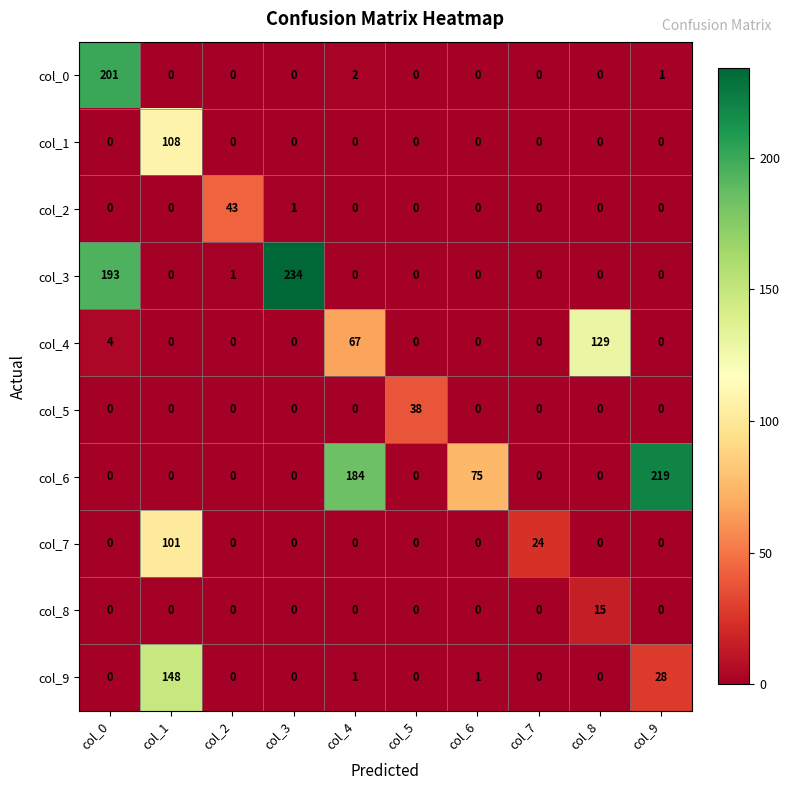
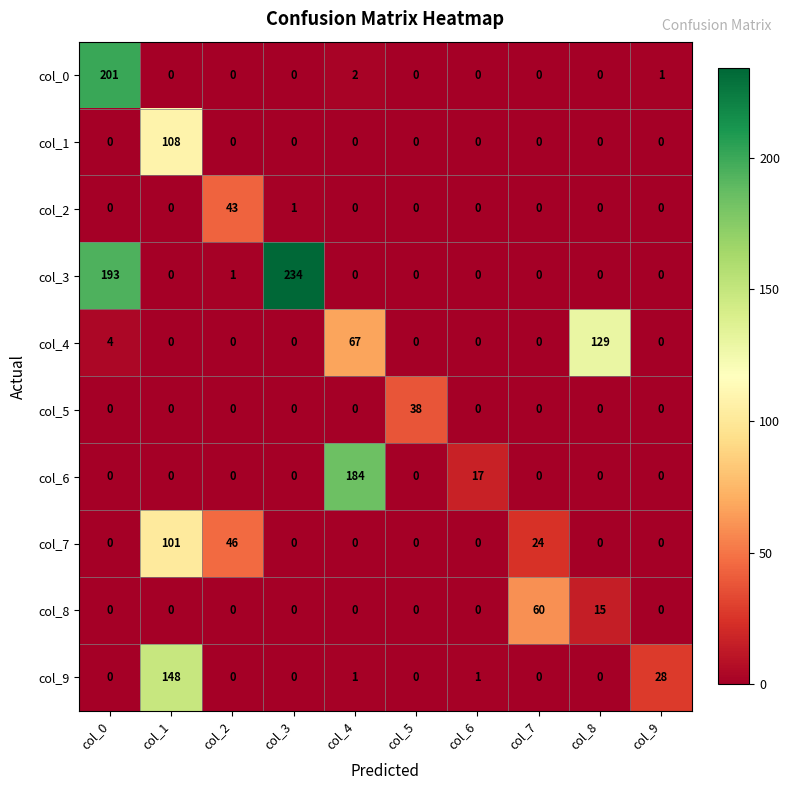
col_6, col_6: 75 -> 17
col_6, col_9: 219 -> 0
col_7, col_2: 0 -> 46
col_8, col_7: 0 -> 60
